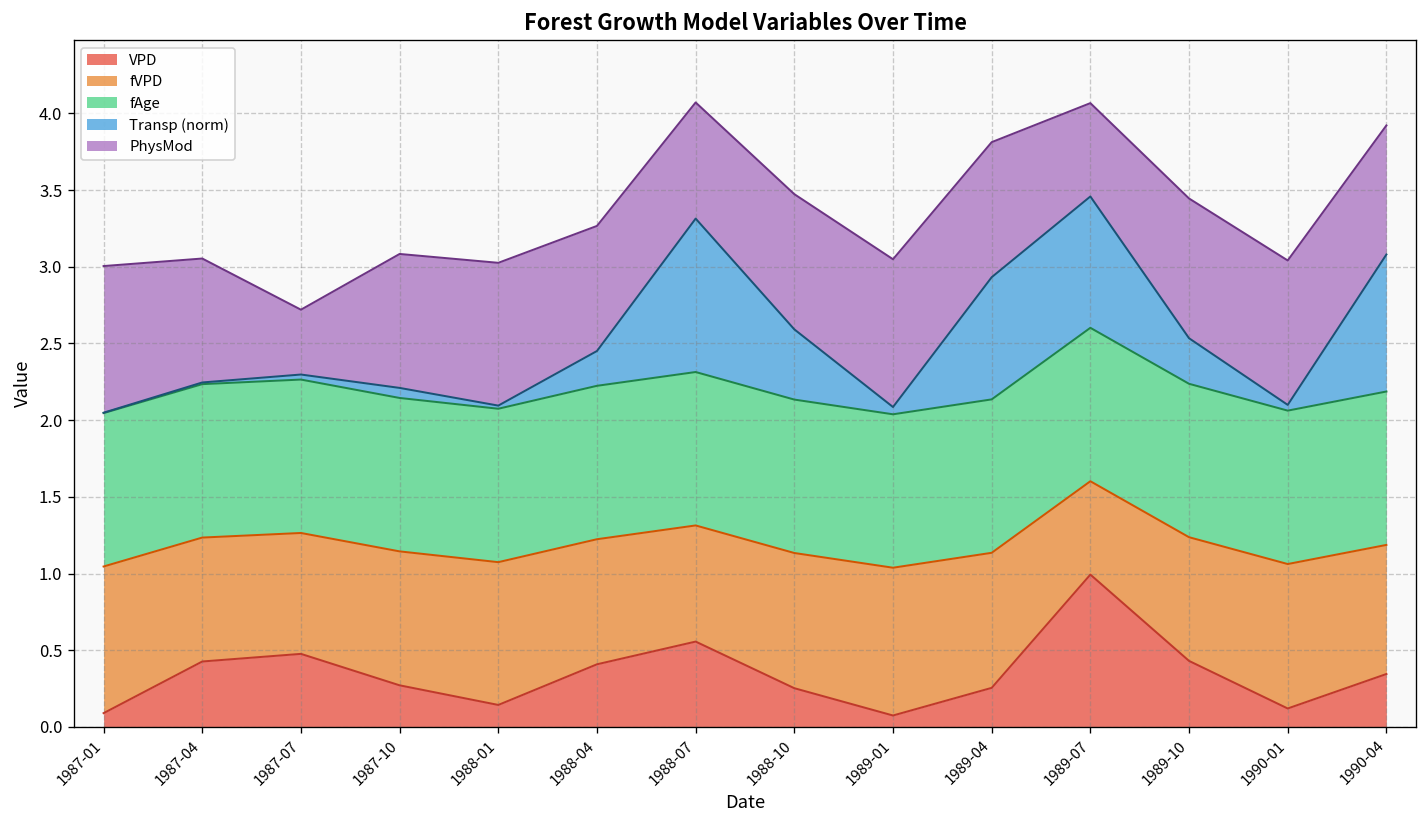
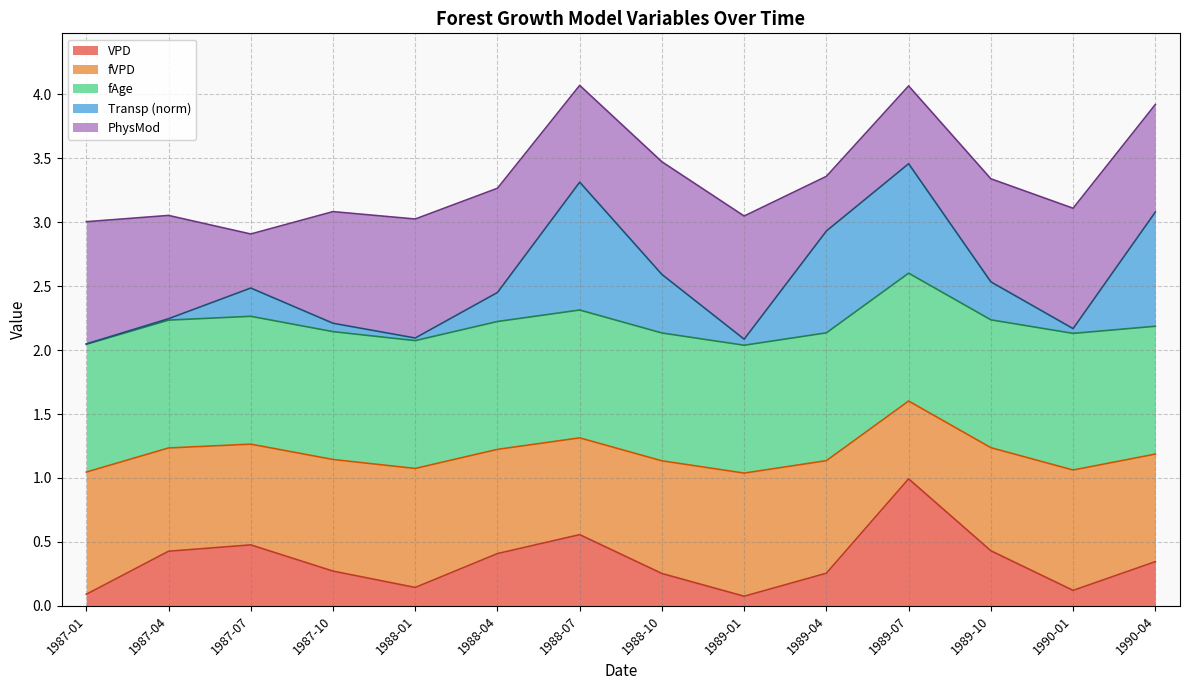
Transp (norm), 1987-07: 0.03 -> 0.22
PhysMod, 1989-04: 0.88 -> 0.43
PhysMod, 1989-10: 0.91 -> 0.81
fAge, 1990-01: 1.00 -> 1.07
